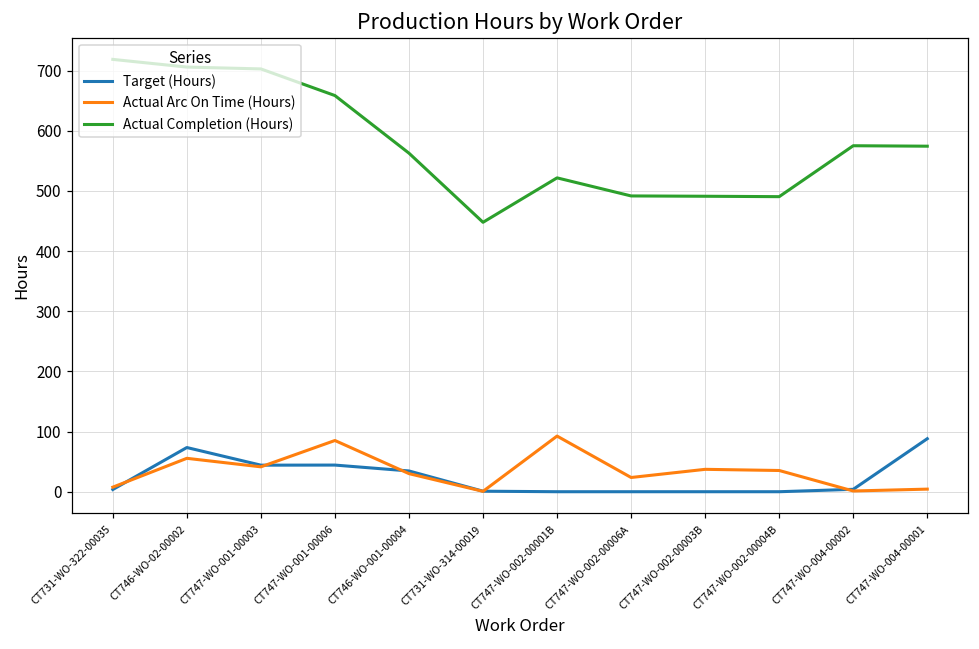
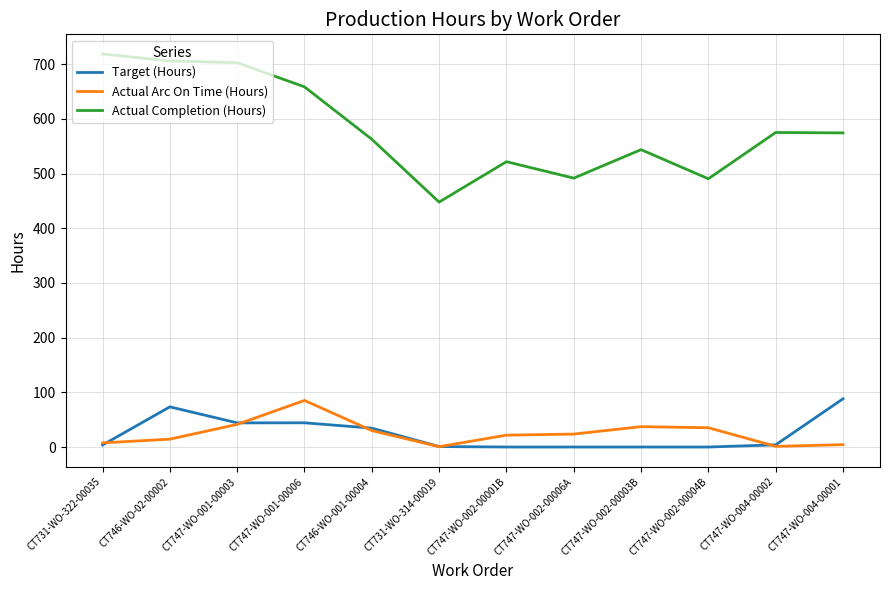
Actual Arc On Time (Hours), CT746-WO-02-00002: 60 -> 10
Actual Arc On Time (Hours), CT747-WO-002-00001B: 90 -> 20
Actual Completion (Hours), CT747-WO-002-00003B: 490 -> 540
